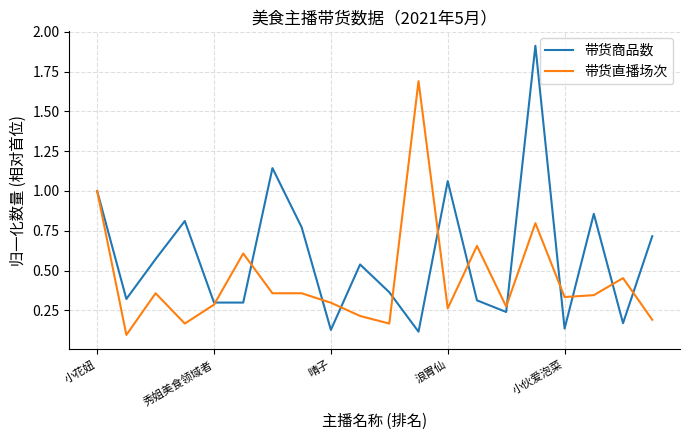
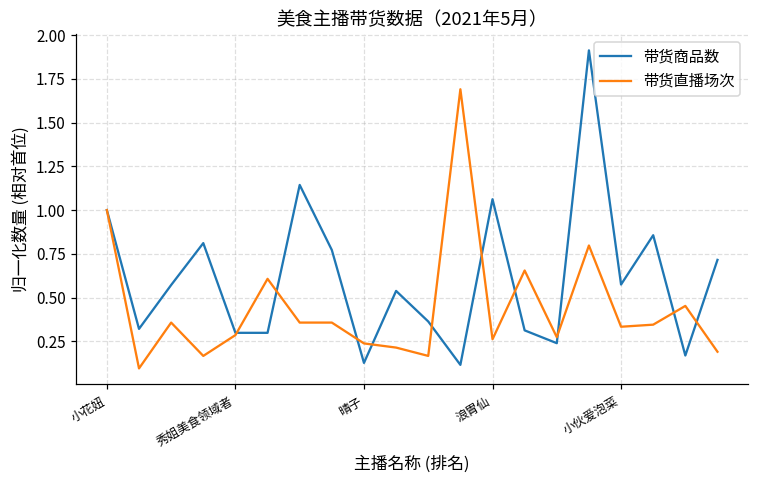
带货直播场次, 晴子: 0.30 -> 0.24
带货商品数, 小伙爱泡菜: 0.14 -> 0.57
